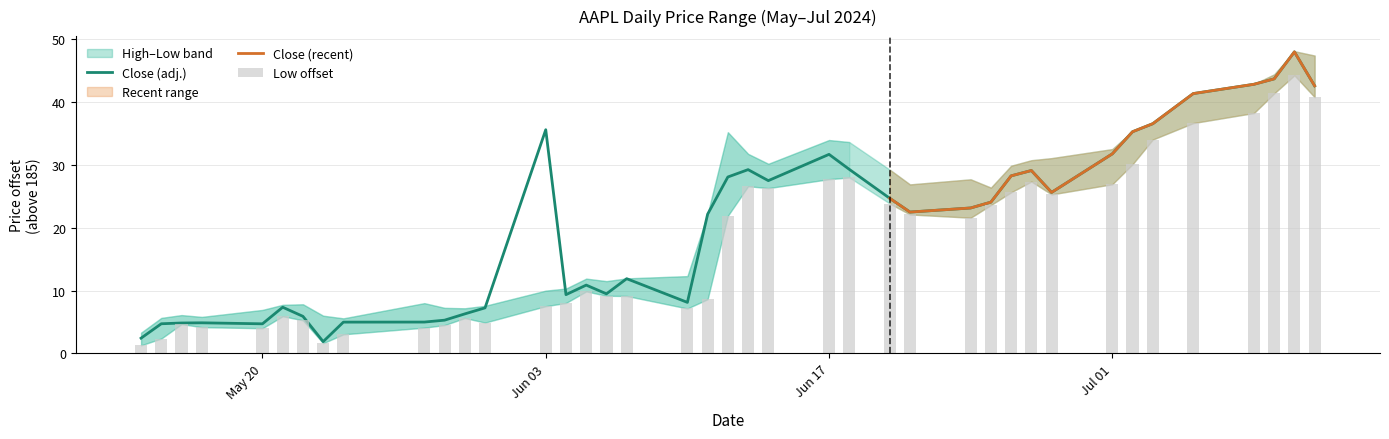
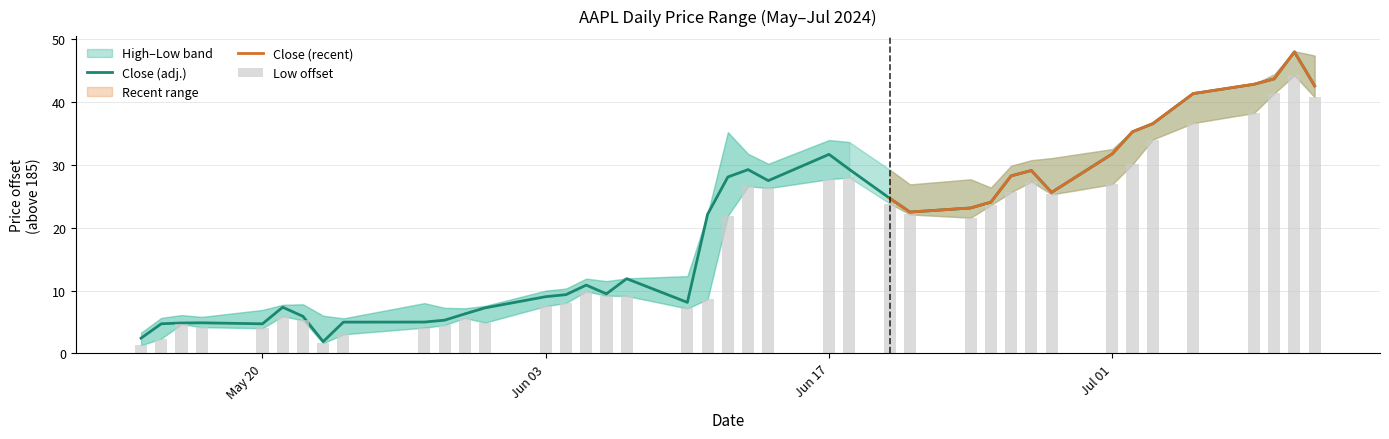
Close (adj.), Jun 03: 36 -> 9
